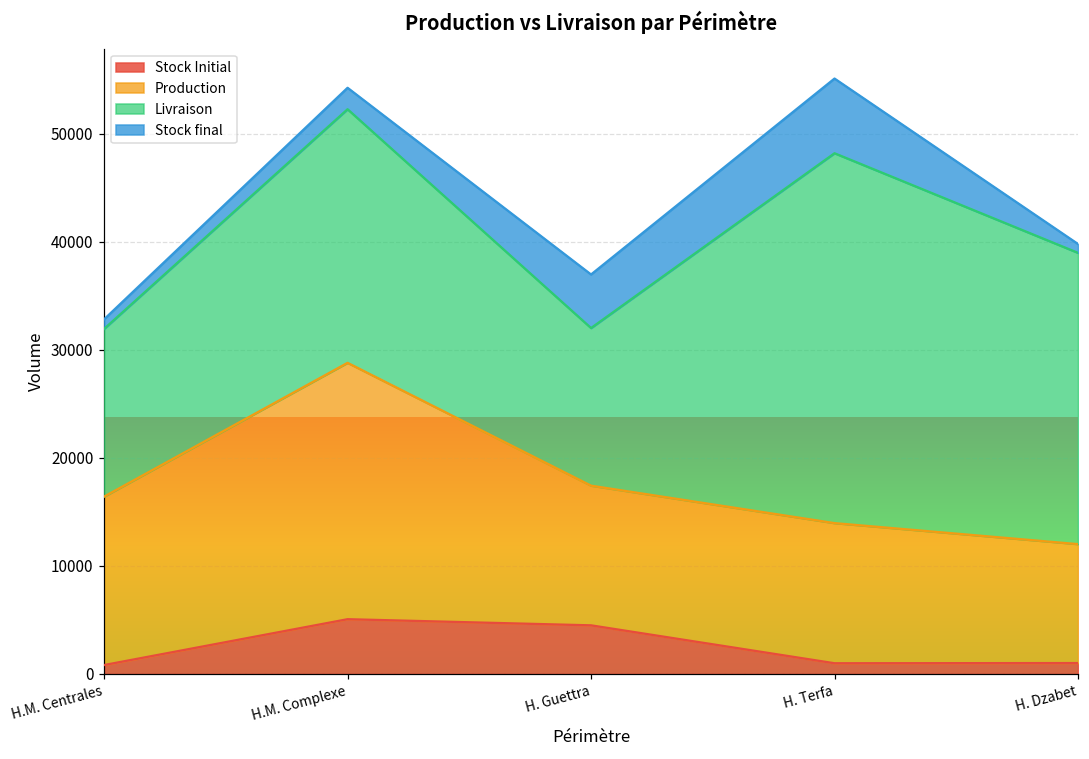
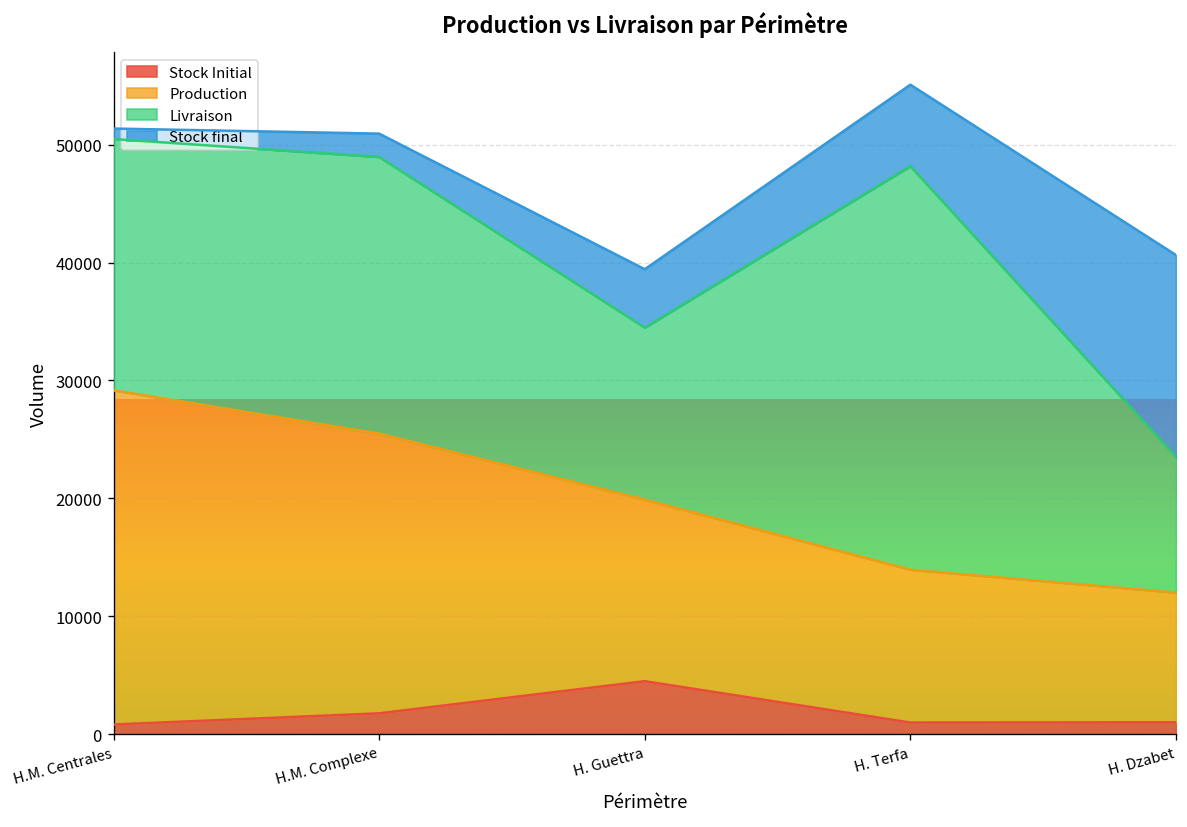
Production, H.M. Centrales: 16000 -> 28000
Livraison, H.M. Centrales: 16000 -> 21000
Stock Initial, H.M. Complexe: 5000 -> 2000
Production, H. Guettra: 13000 -> 15000
Livraison, H. Dzabet: 27000 -> 12000
Stock final, H. Dzabet: 1000 -> 17000
